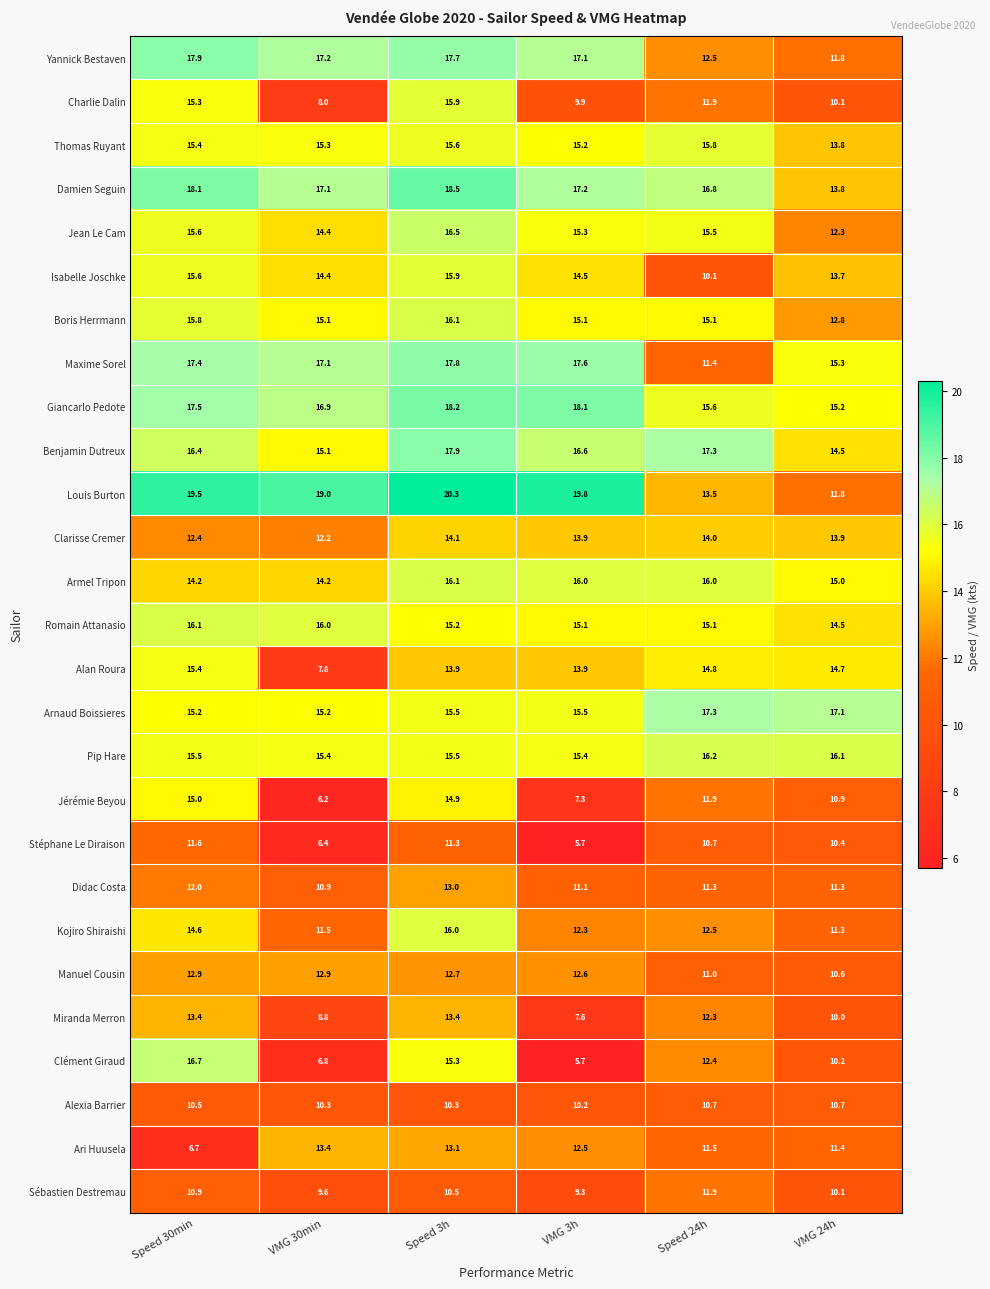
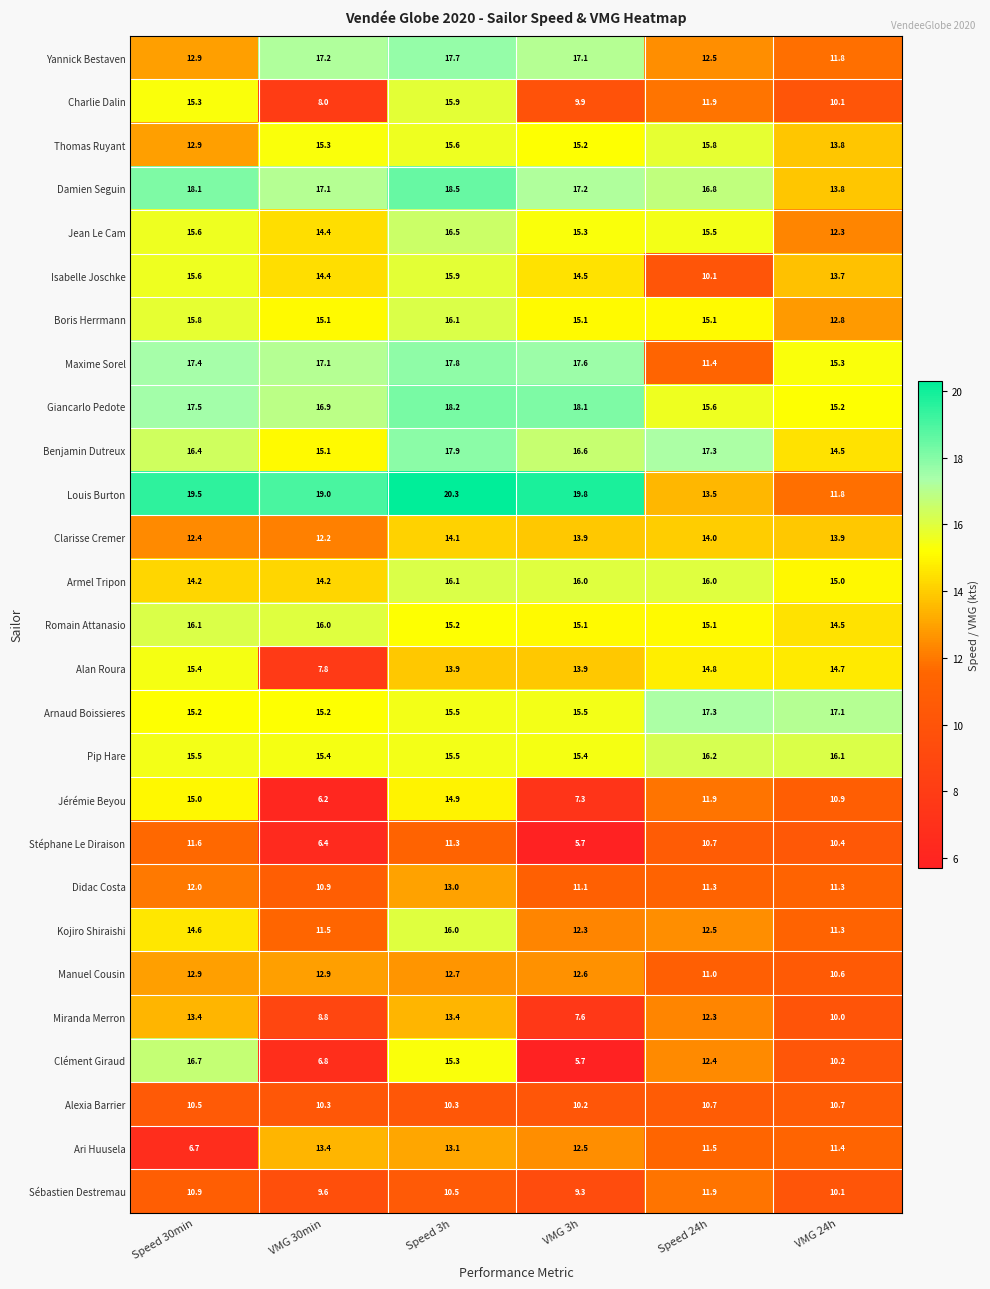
Yannick Bestaven, Speed 30min: 17.9 -> 12.9
Thomas Ruyant, Speed 30min: 15.4 -> 12.9
